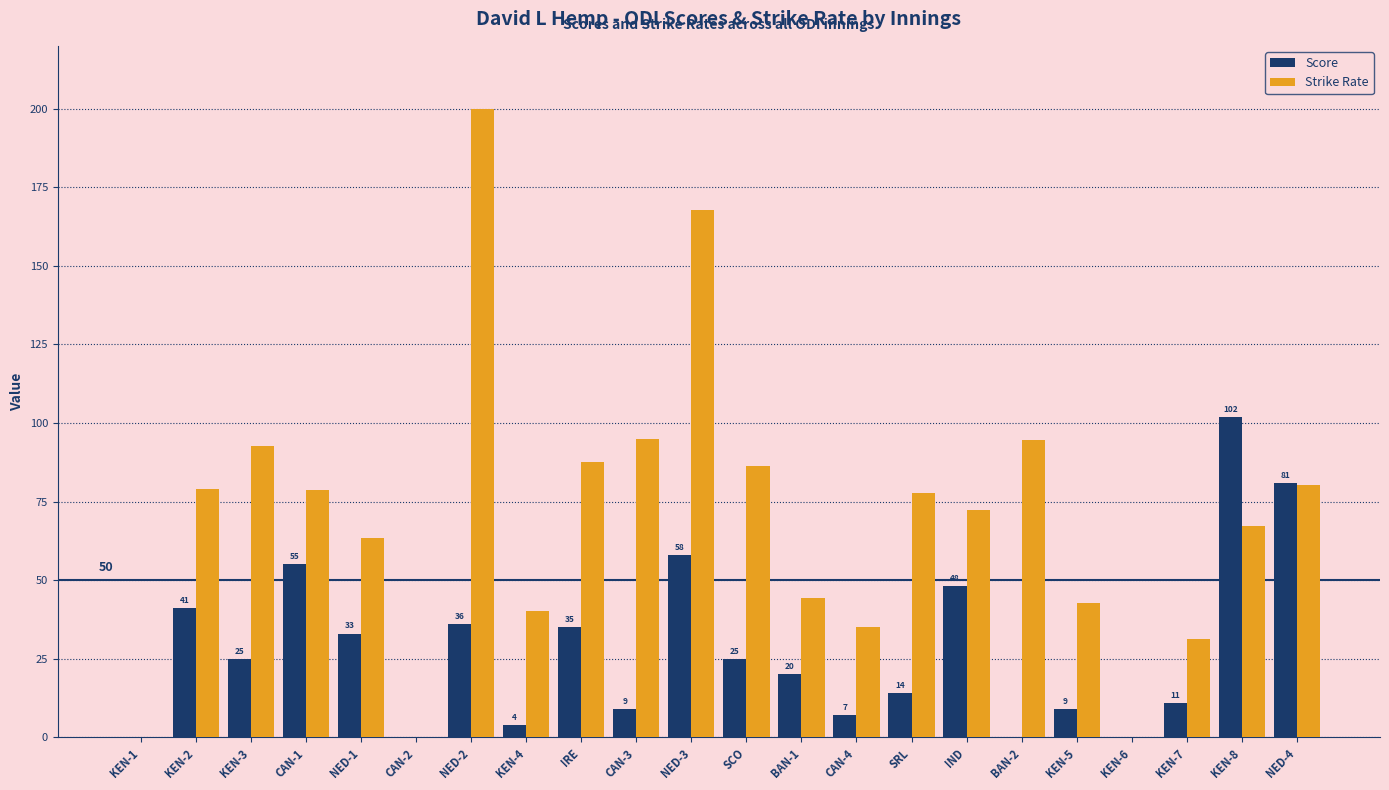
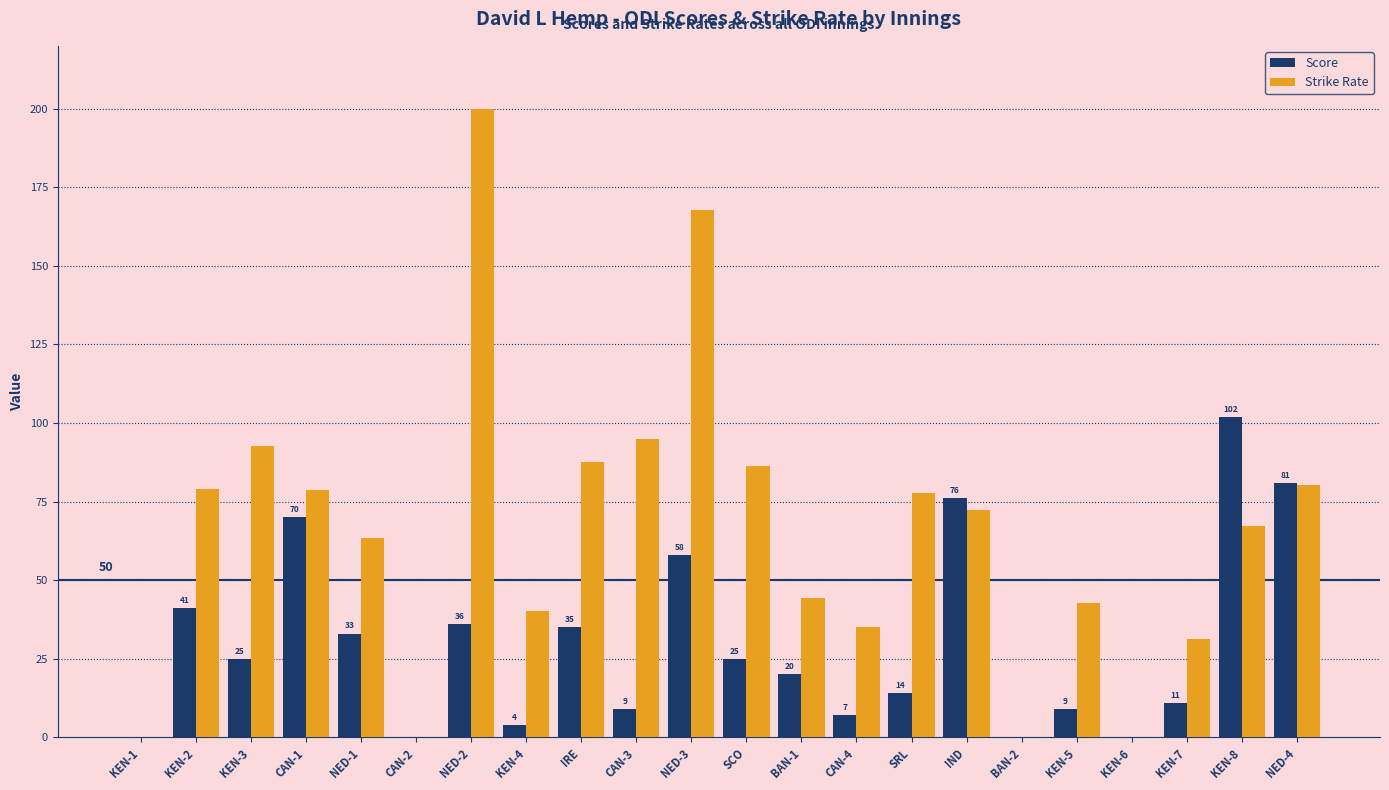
Score, CAN-1: 55 -> 70
Score, IND: 48 -> 76
Strike Rate, BAN-2: 95 -> 0
